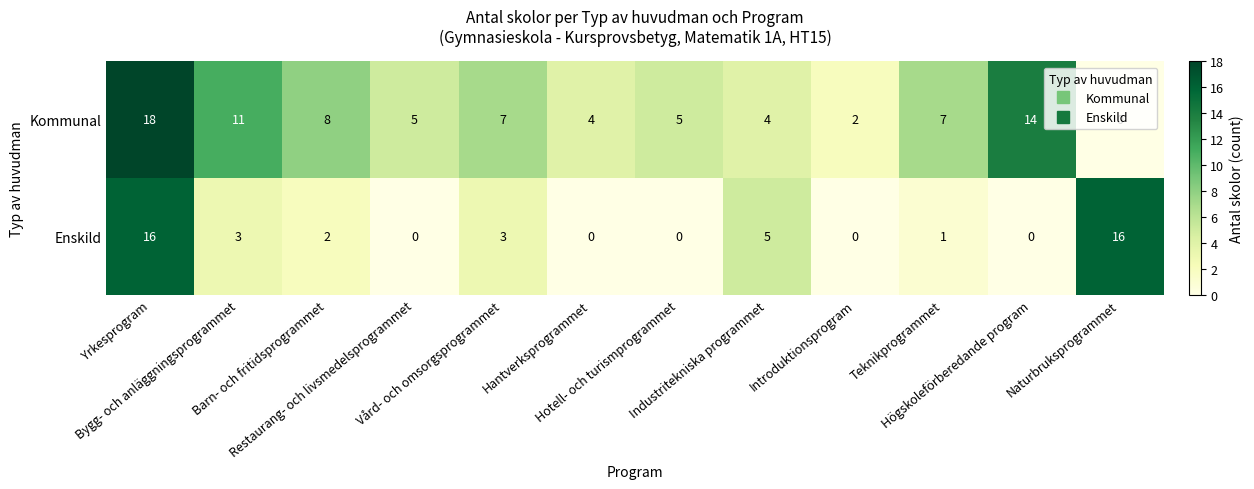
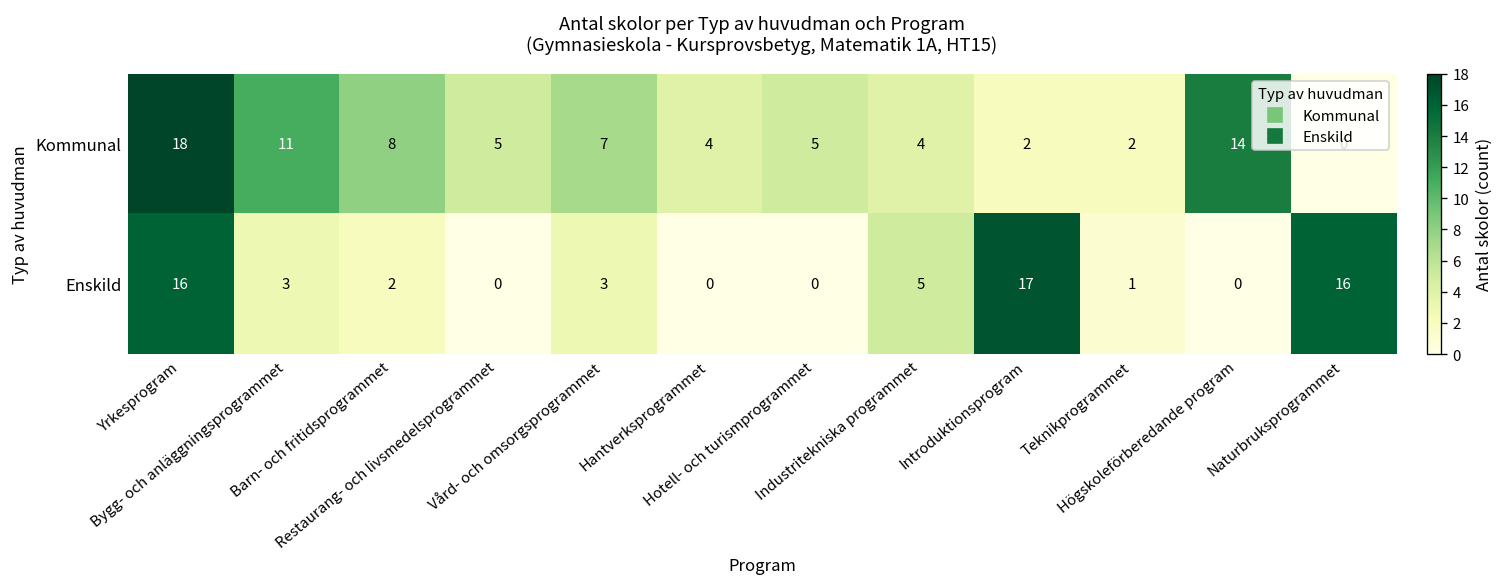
Kommunal, Teknikprogrammet: 7 -> 2
Enskild, Introduktionsprogram: 0 -> 17
